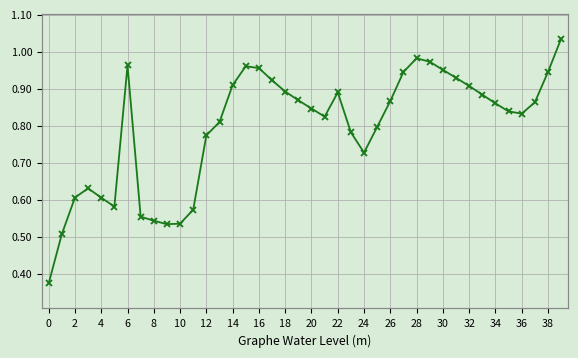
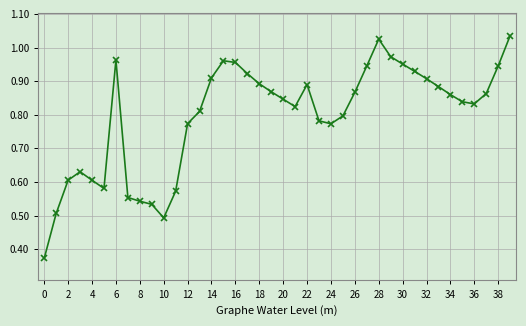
10: 0.53 -> 0.49
24: 0.73 -> 0.77
28: 0.98 -> 1.02
